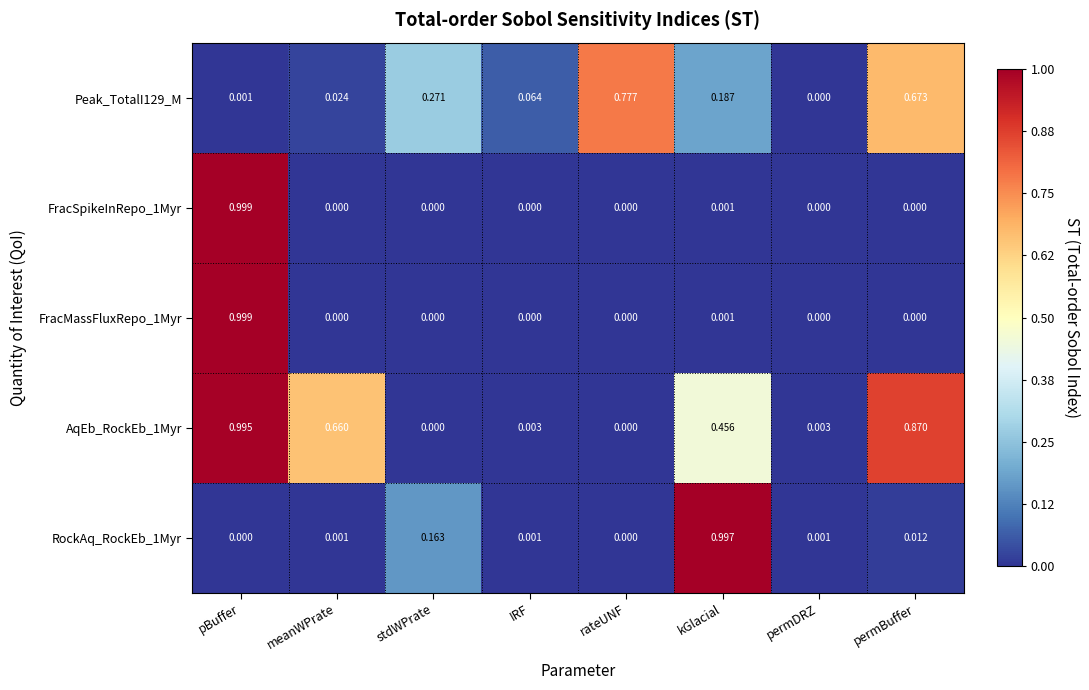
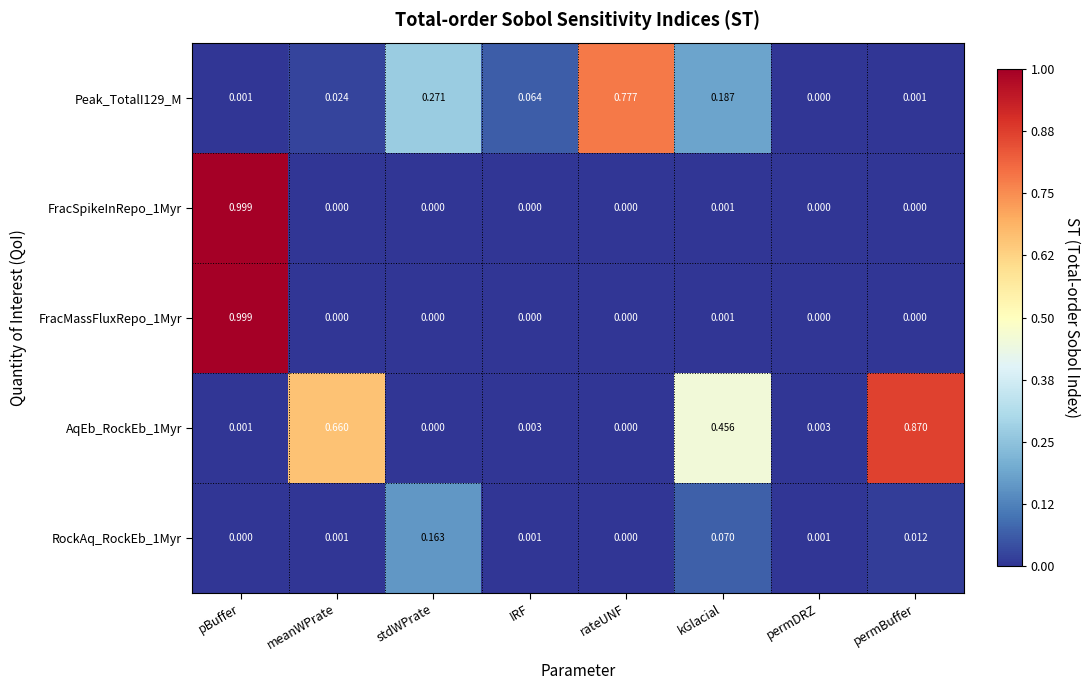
Peak_TotalI129_M, permBuffer: 0.673 -> 0.001
AqEb_RockEb_1Myr, pBuffer: 0.995 -> 0.001
RockAq_RockEb_1Myr, kGlacial: 0.997 -> 0.070
